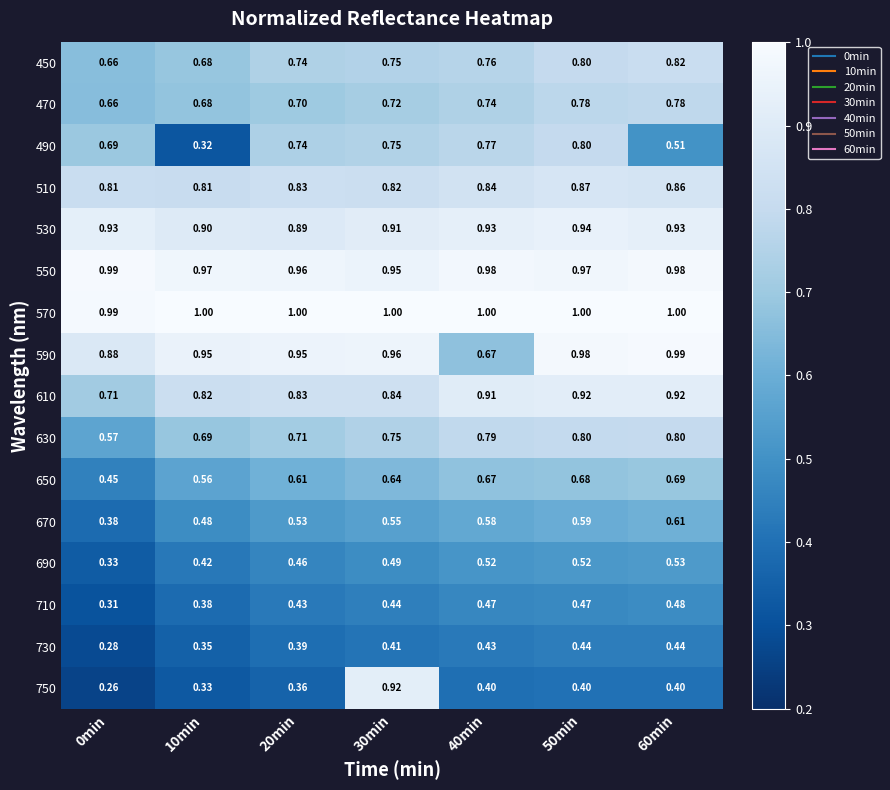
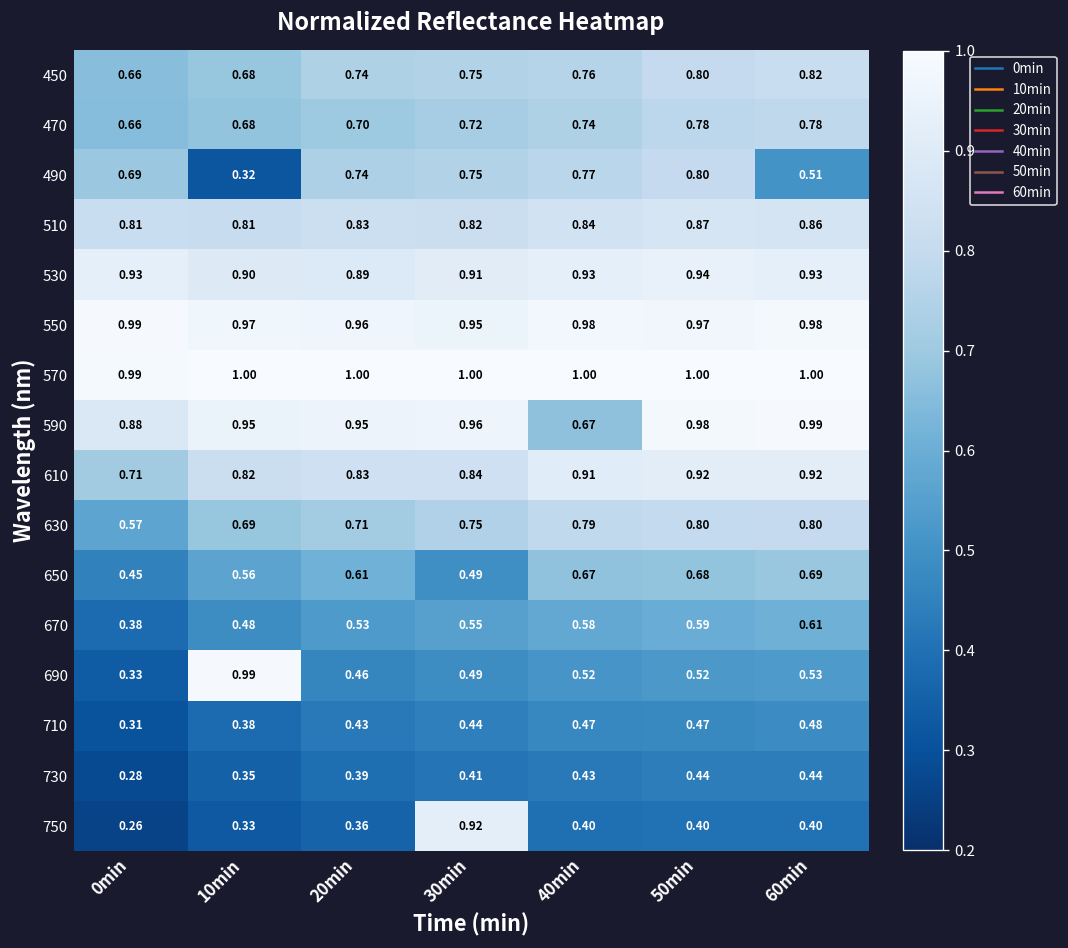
650, 30min: 0.64 -> 0.49
690, 10min: 0.42 -> 0.99
